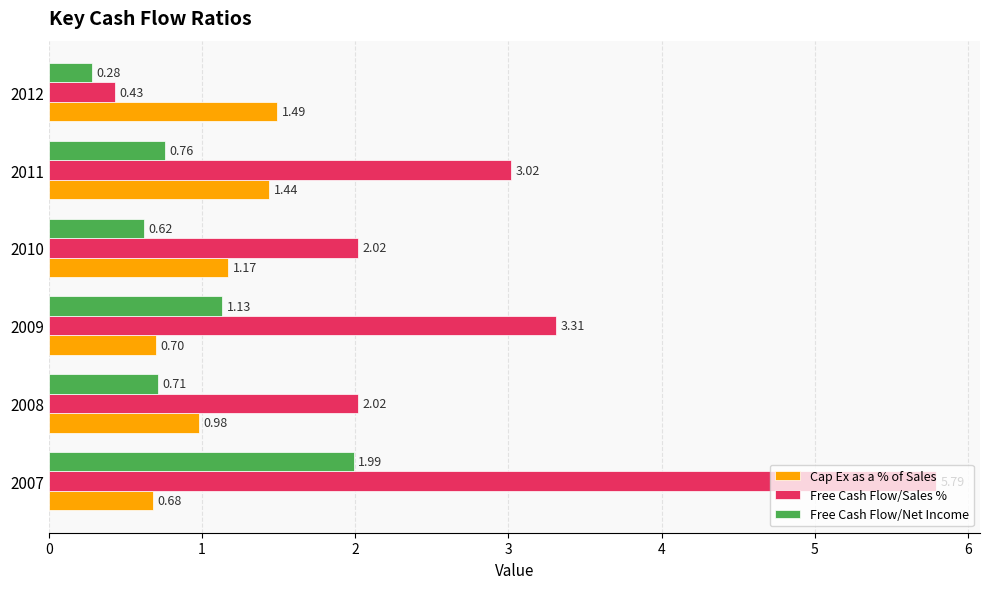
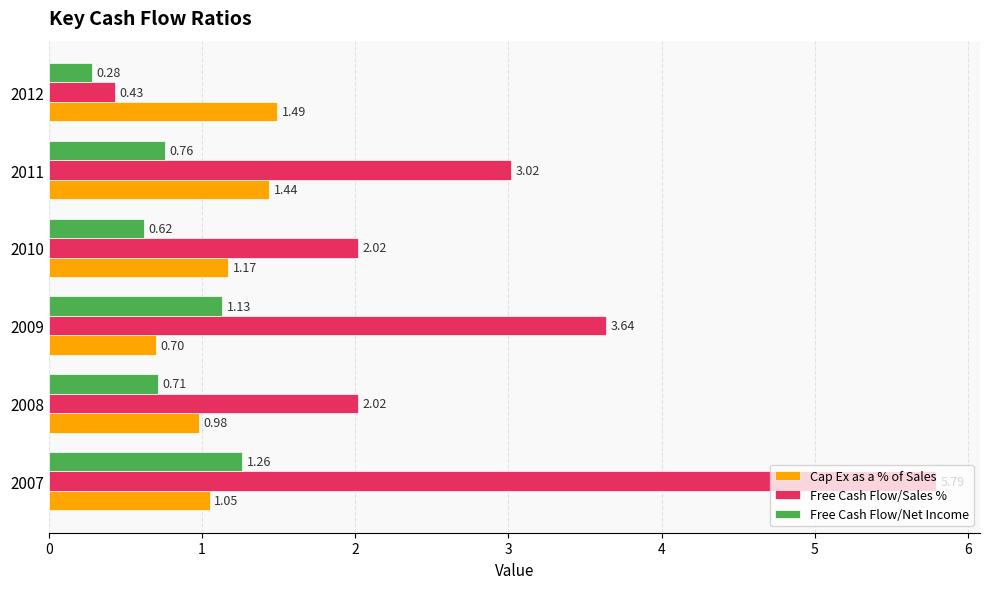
Free Cash Flow/Sales %, 2009: 3.31 -> 3.64
Free Cash Flow/Net Income, 2007: 1.99 -> 1.26
Cap Ex as a % of Sales, 2007: 0.68 -> 1.05
